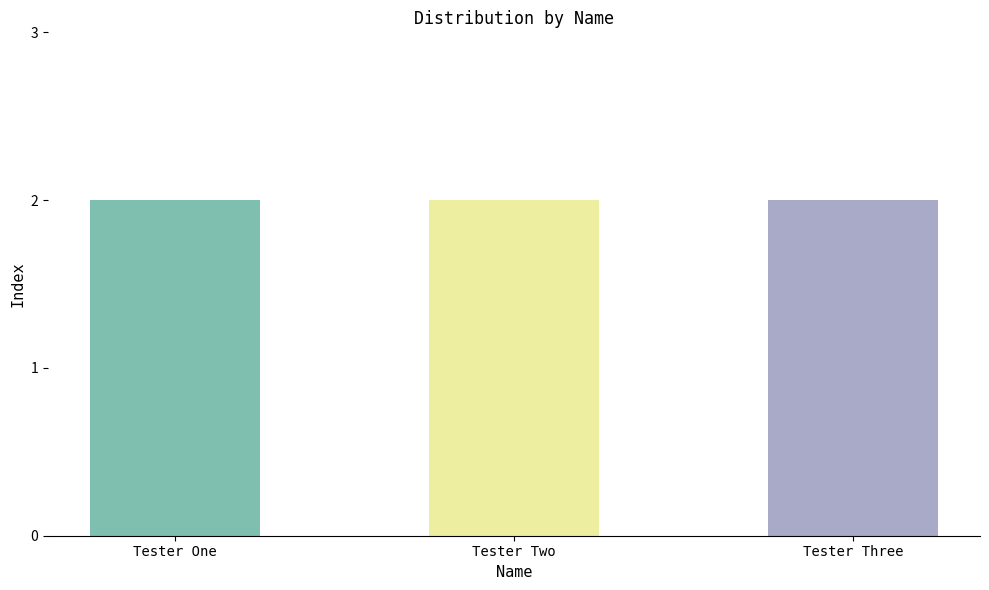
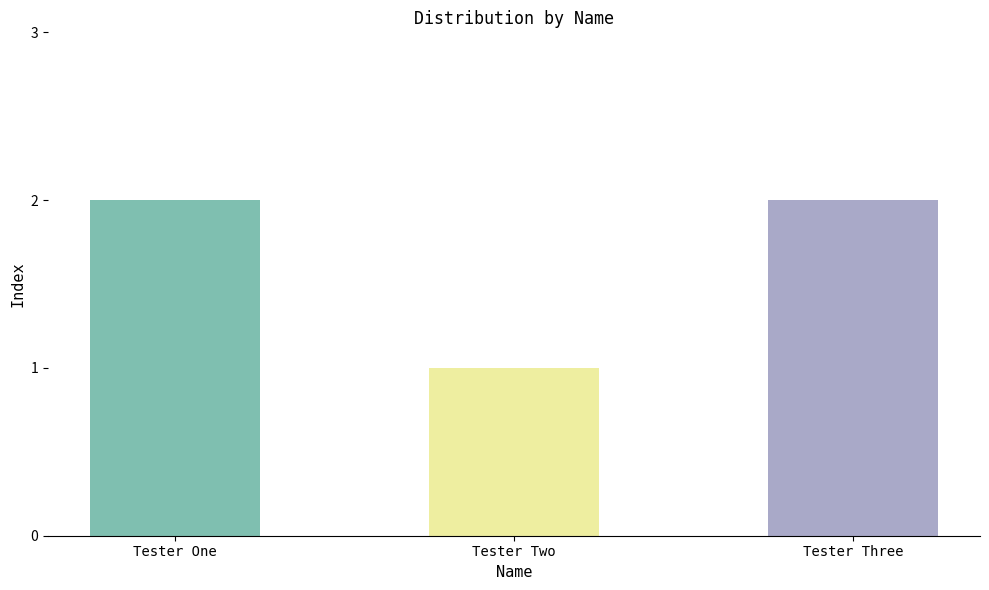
Tester Two: 2 -> 1
